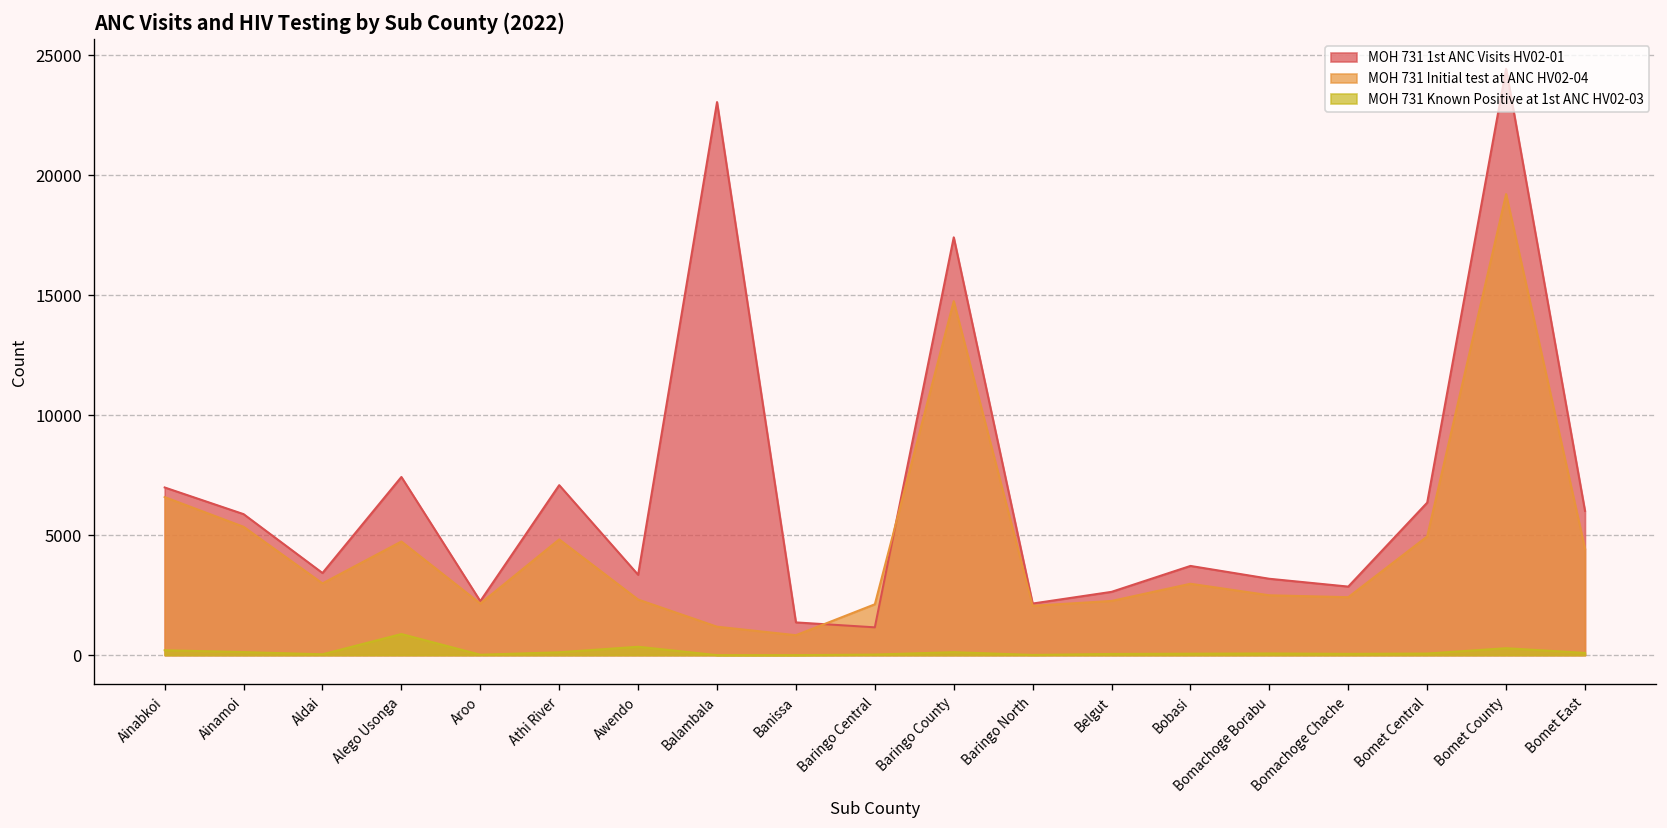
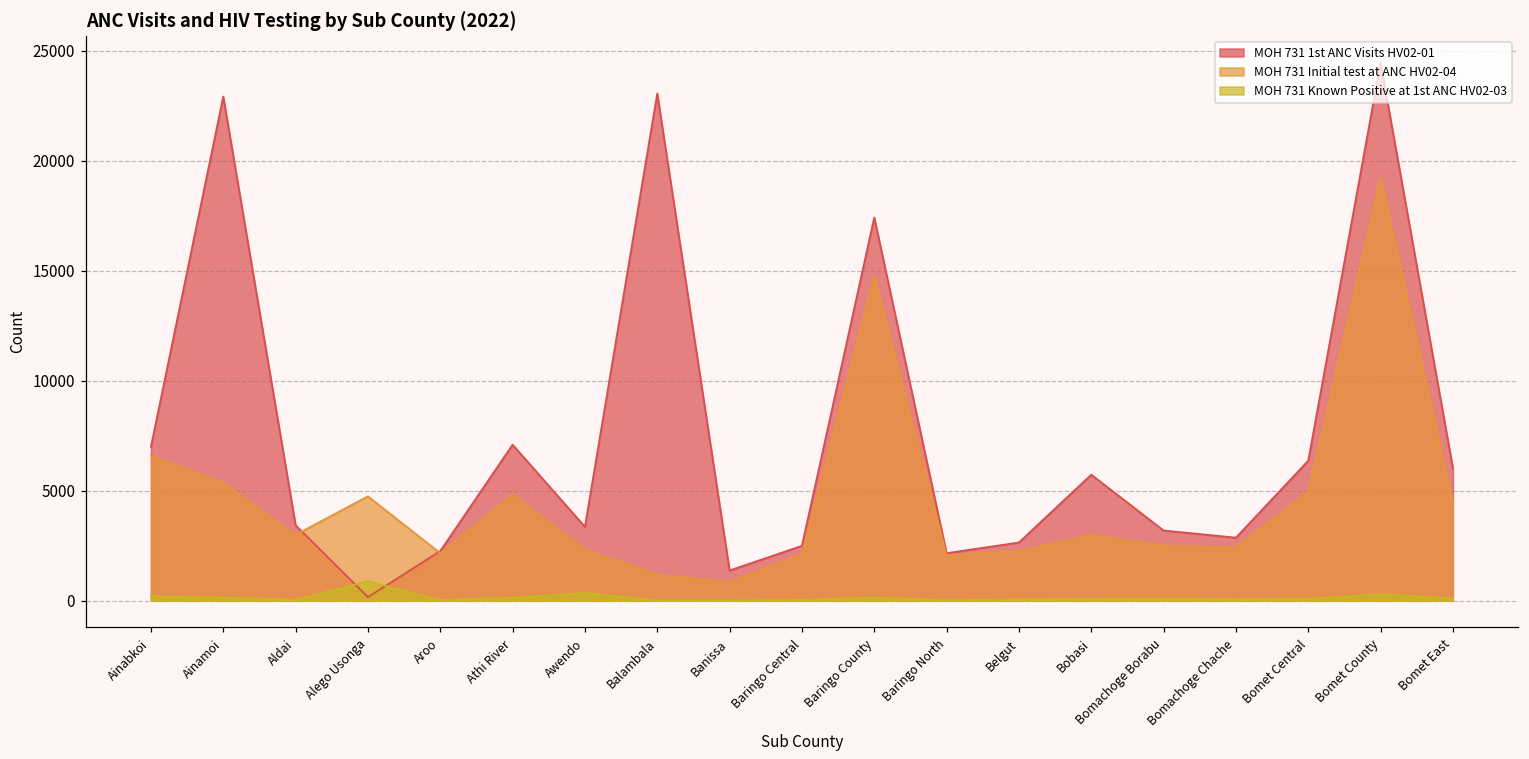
MOH 731 1st ANC Visits HV02-01, Ainamoi: 5900 -> 22900
MOH 731 1st ANC Visits HV02-01, Alego Usonga: 7400 -> 200
MOH 731 1st ANC Visits HV02-01, Baringo Central: 1200 -> 2500
MOH 731 1st ANC Visits HV02-01, Bobasi: 3700 -> 5700
